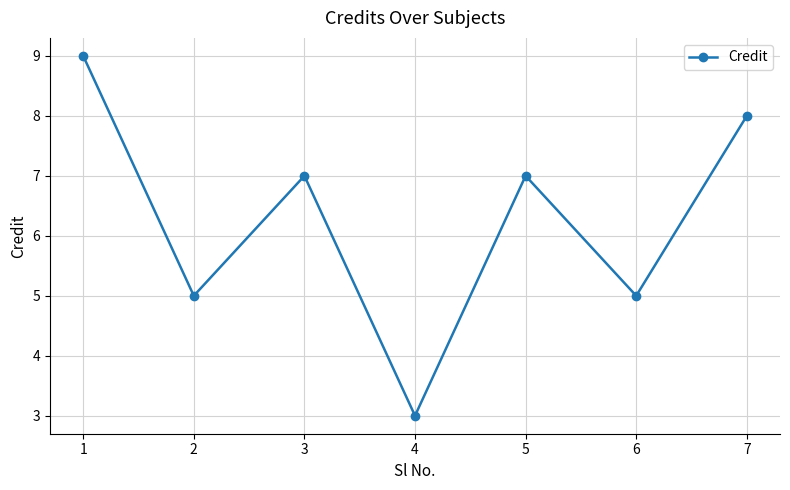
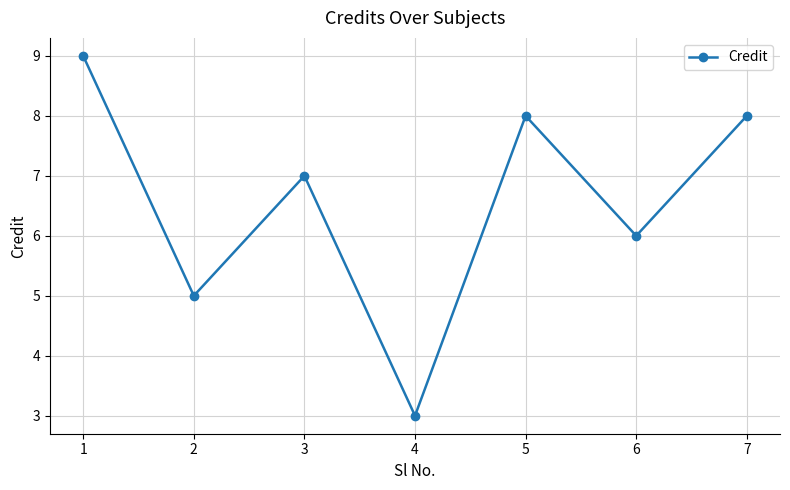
5: 7 -> 8
6: 5 -> 6
